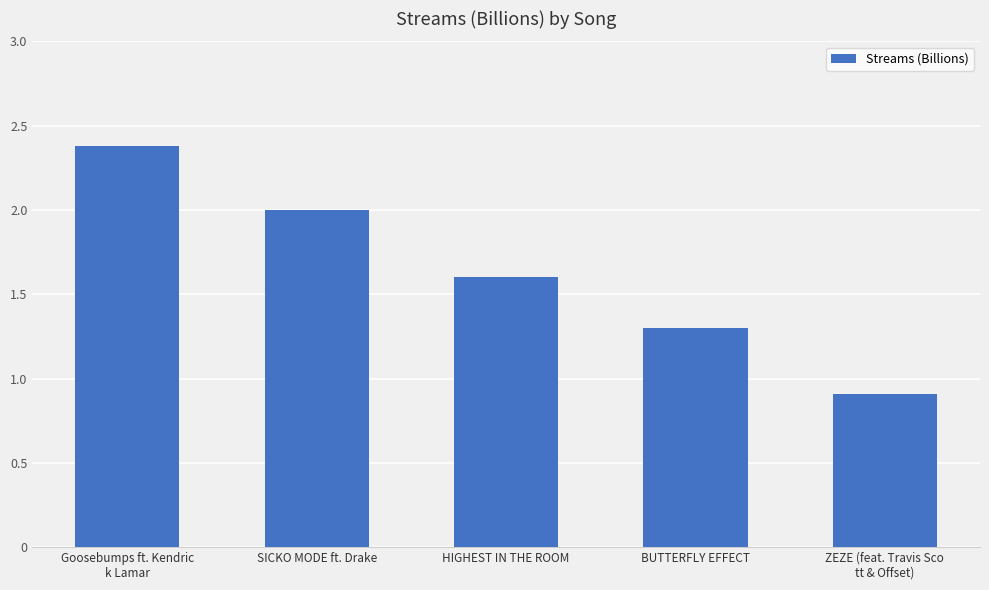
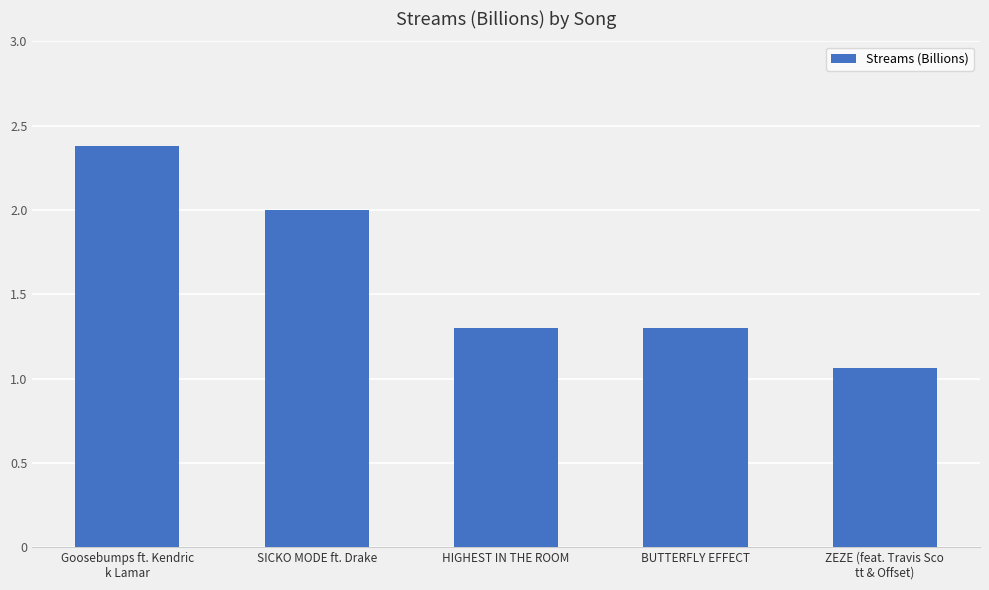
HIGHEST IN THE ROOM: 1.6 -> 1.3
ZEZE (feat. Travis Sco tt & Offset): 0.91 -> 1.06
